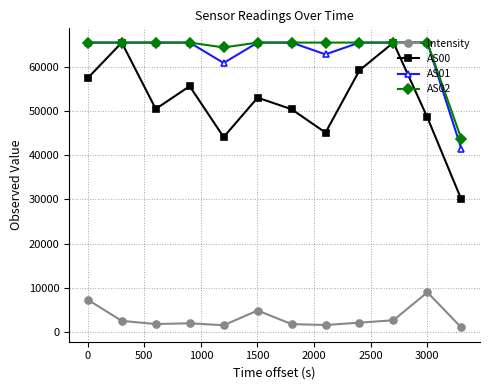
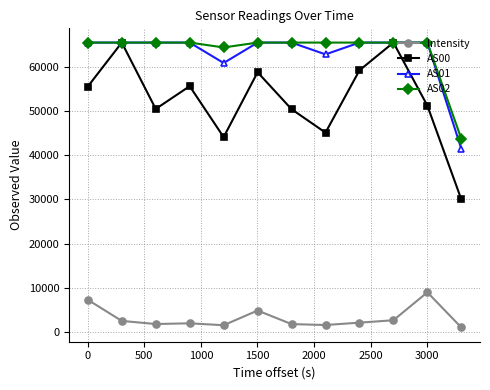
AS00, 0: 57000 -> 56000
AS00, 1500: 53000 -> 59000
AS00, 3000: 49000 -> 51000
